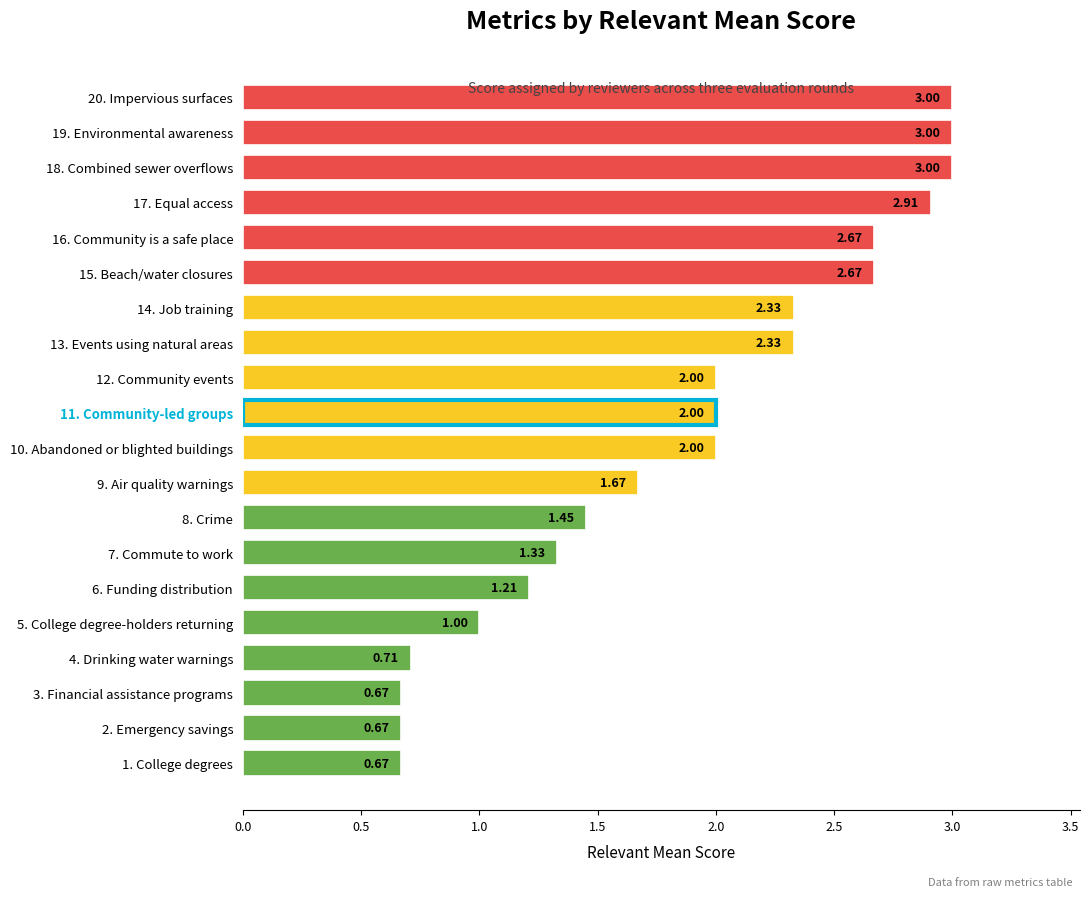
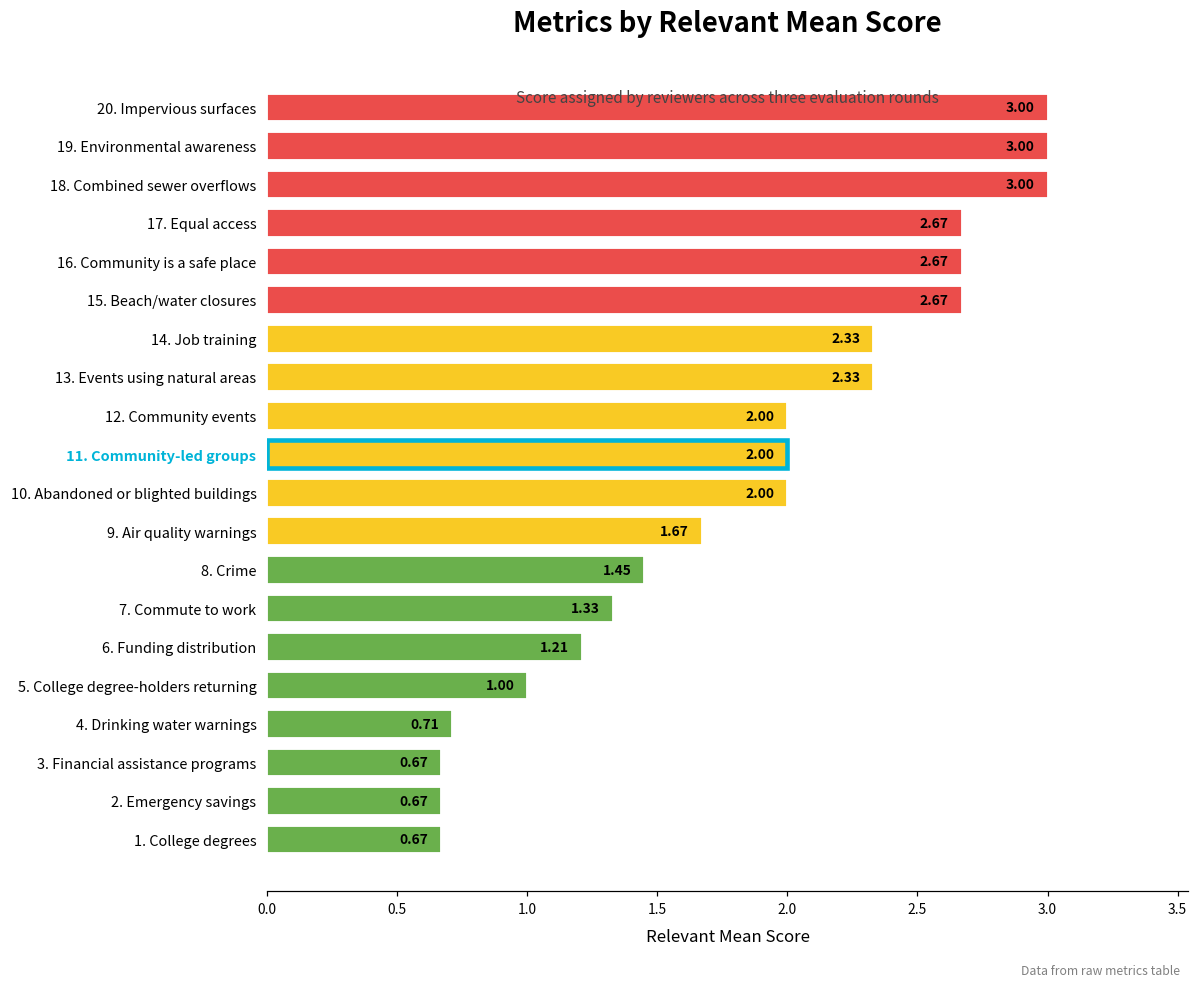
17. Equal access: 2.91 -> 2.67
